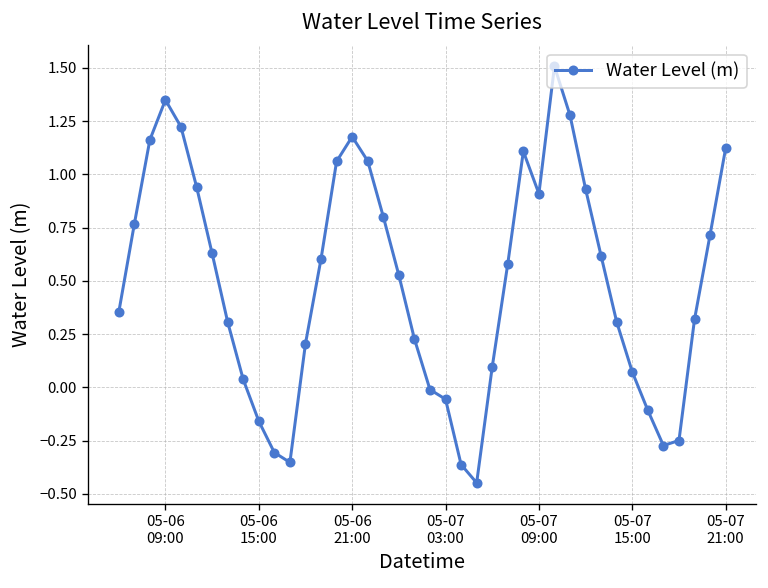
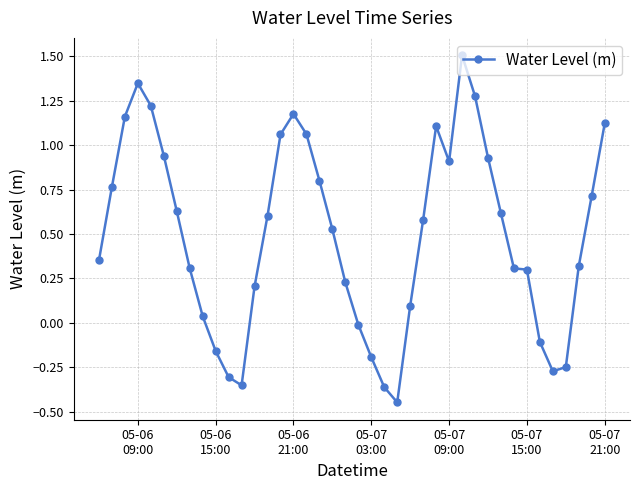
05-07 03:00: -0.06 -> -0.19
05-07 15:00: 0.07 -> 0.30
